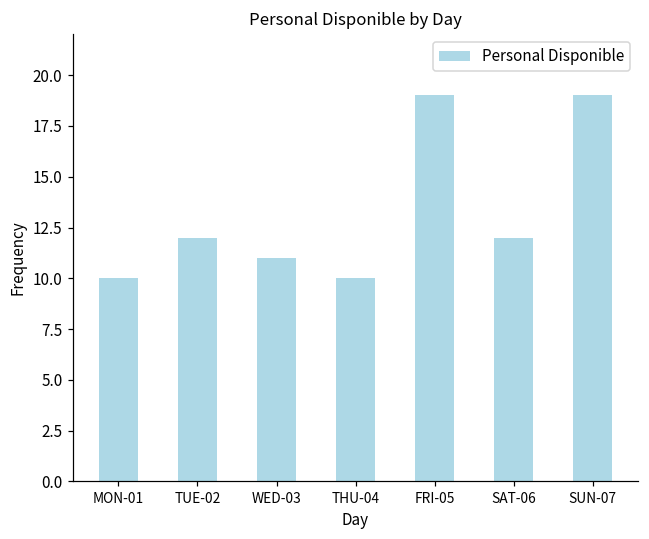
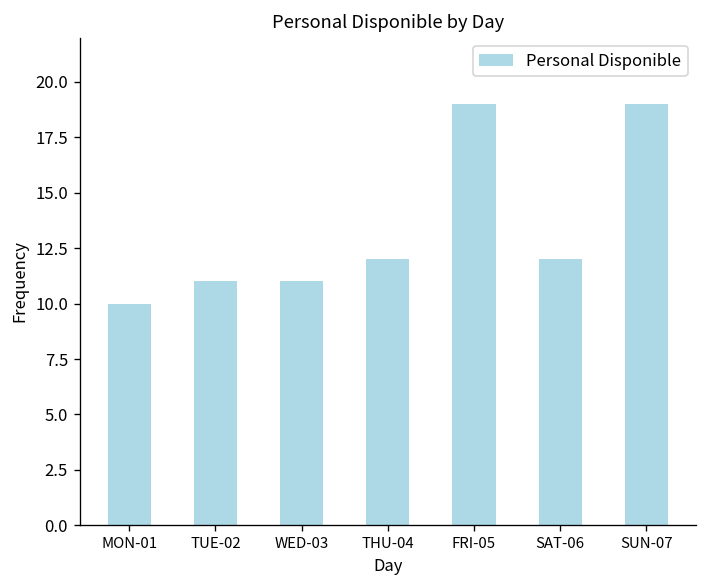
TUE-02: 12 -> 11
THU-04: 10 -> 12
